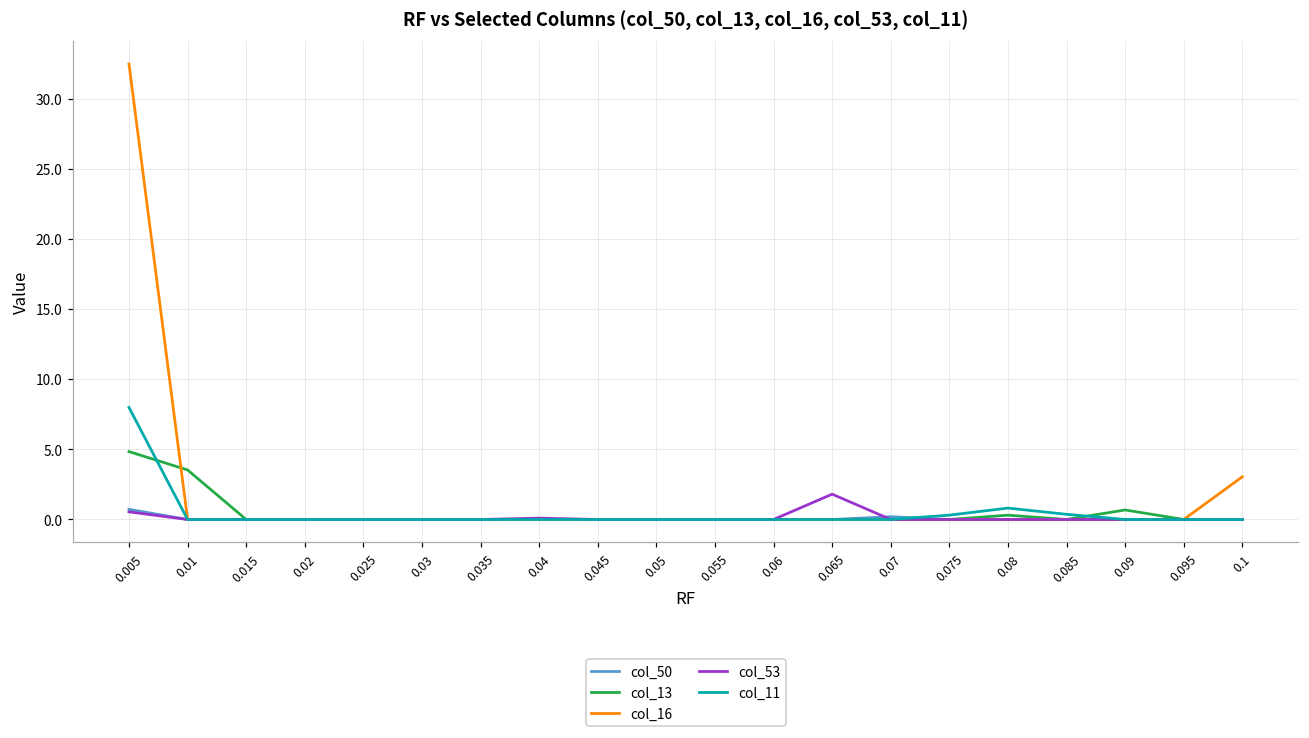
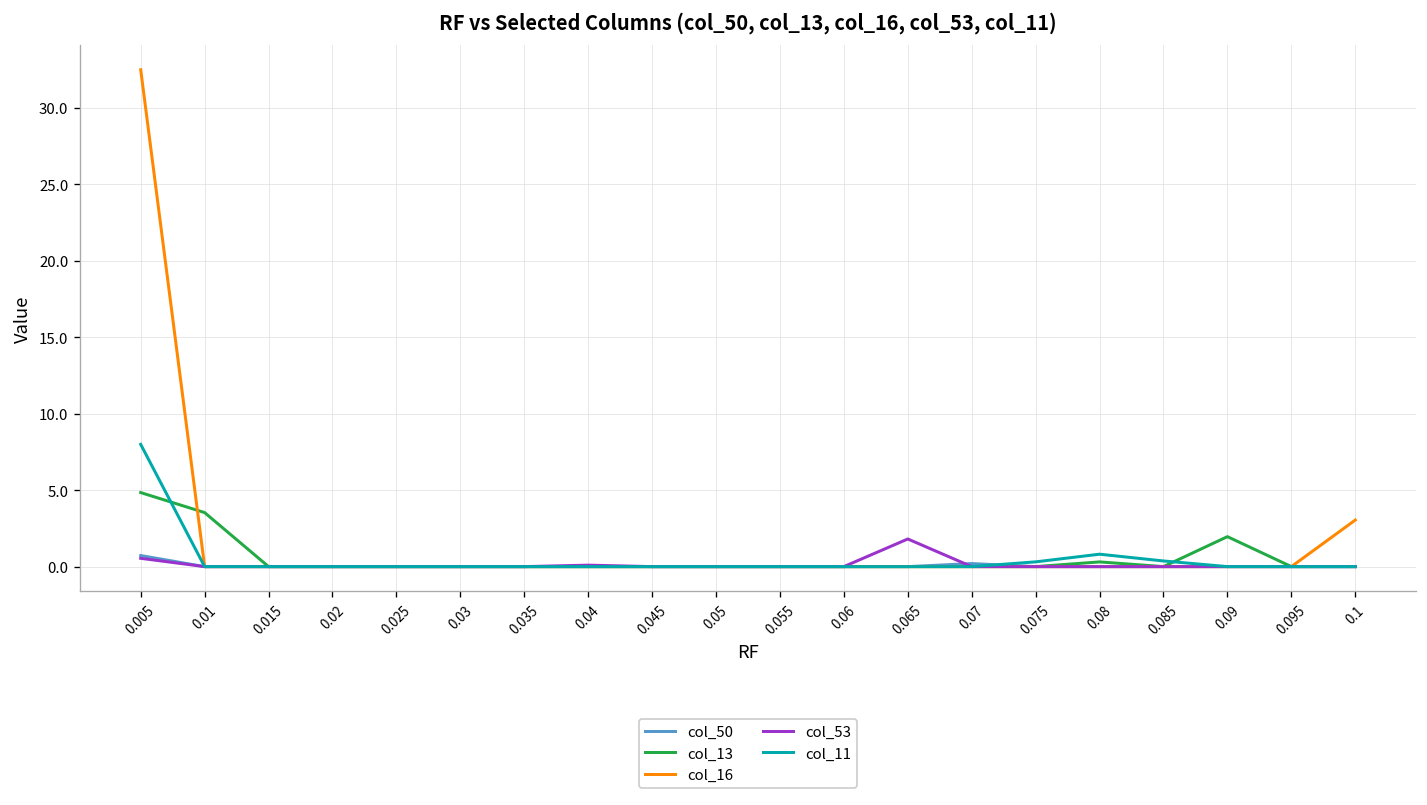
col_13, 0.09: 0.7 -> 2.0
